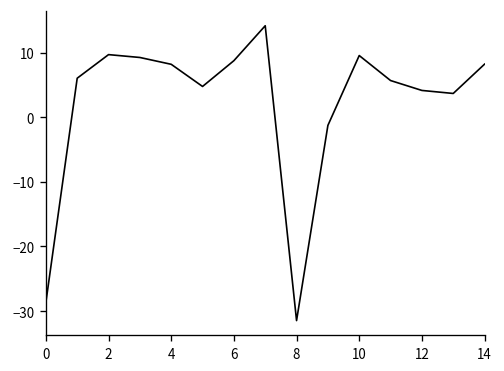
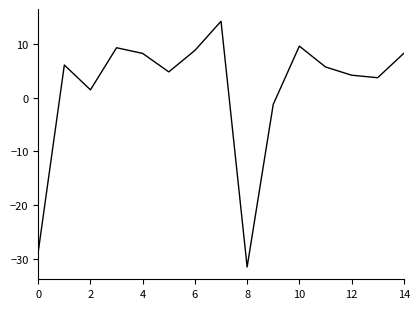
2: 10 -> 1
